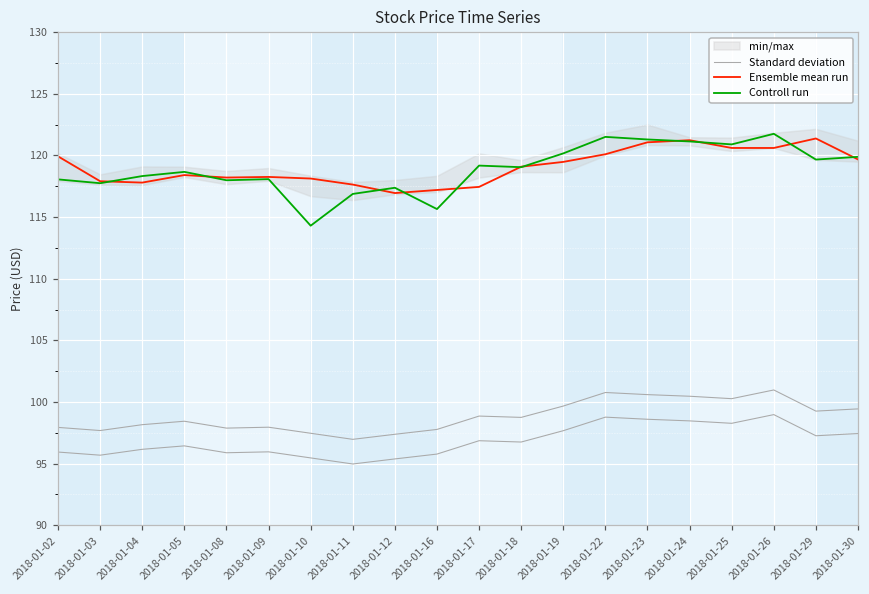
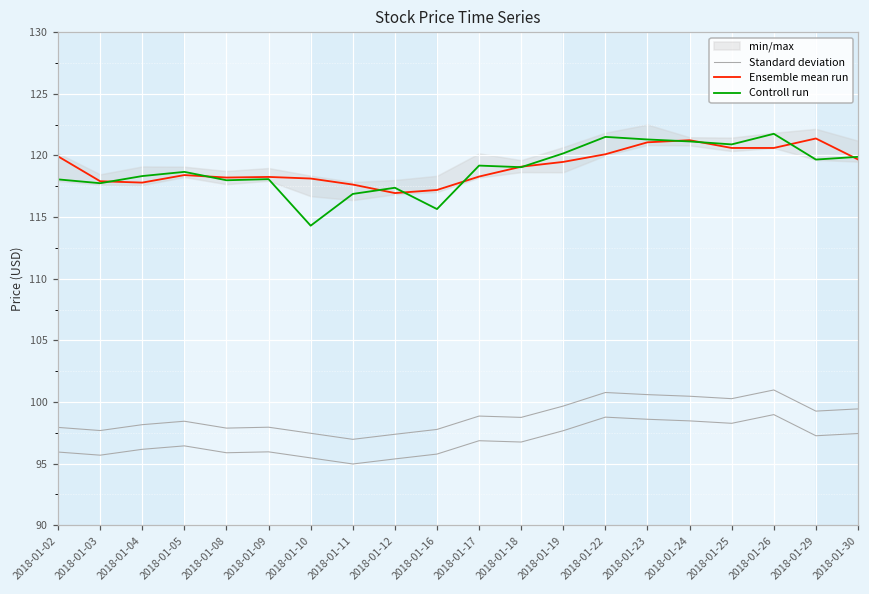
Ensemble mean run, 2018-01-17: 117.5 -> 118.3
